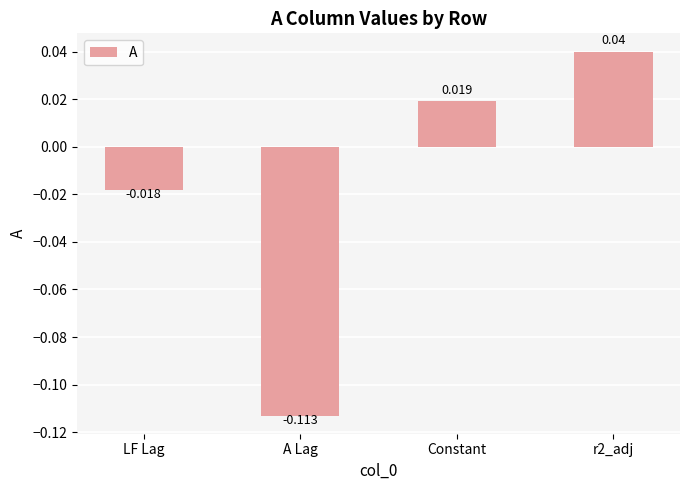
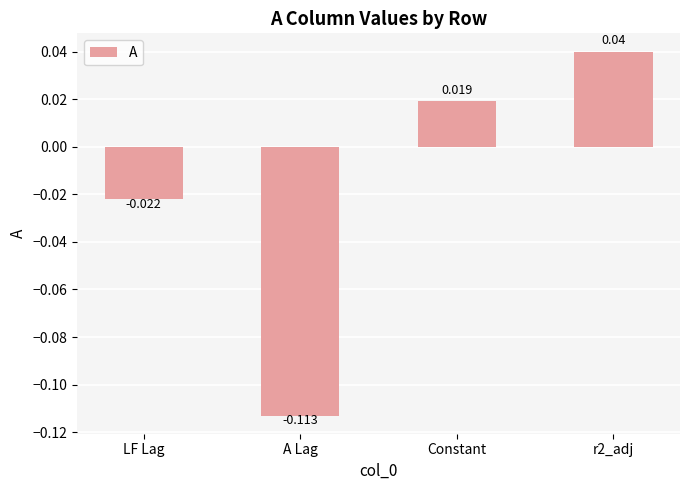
LF Lag: -0.018 -> -0.022
